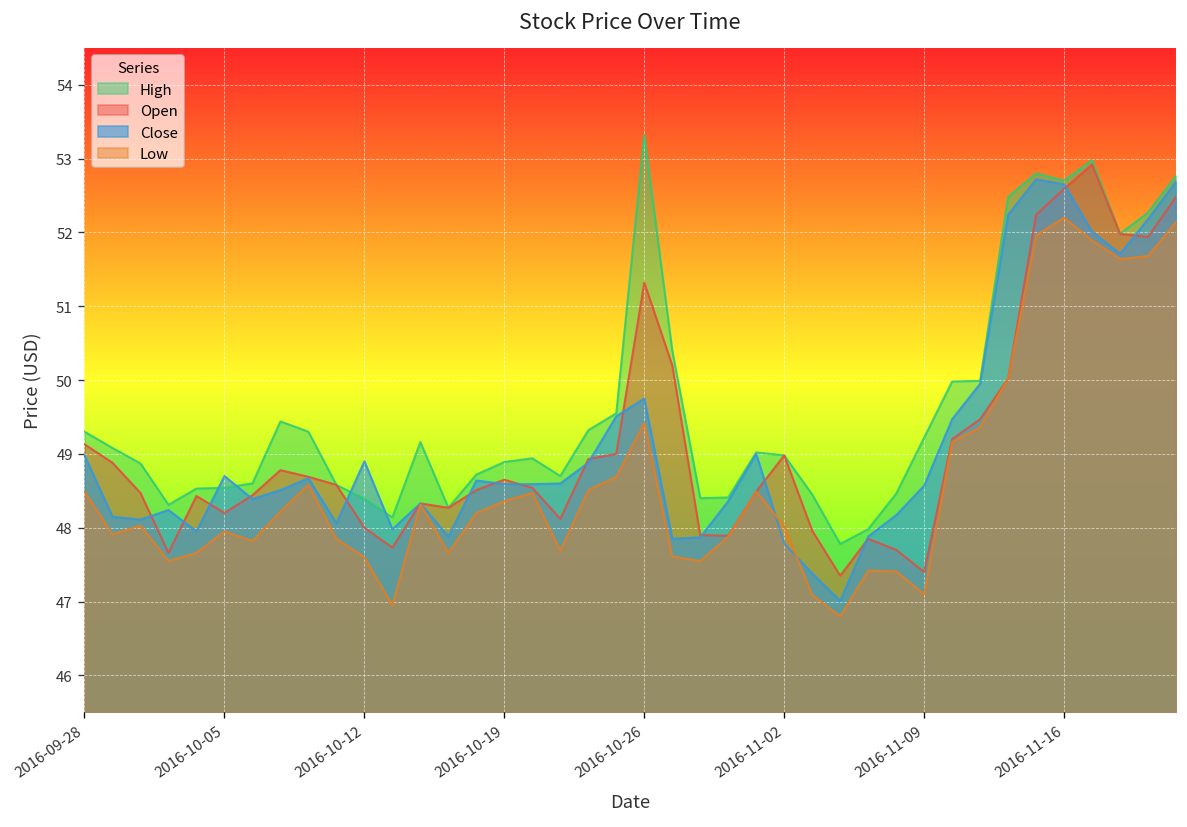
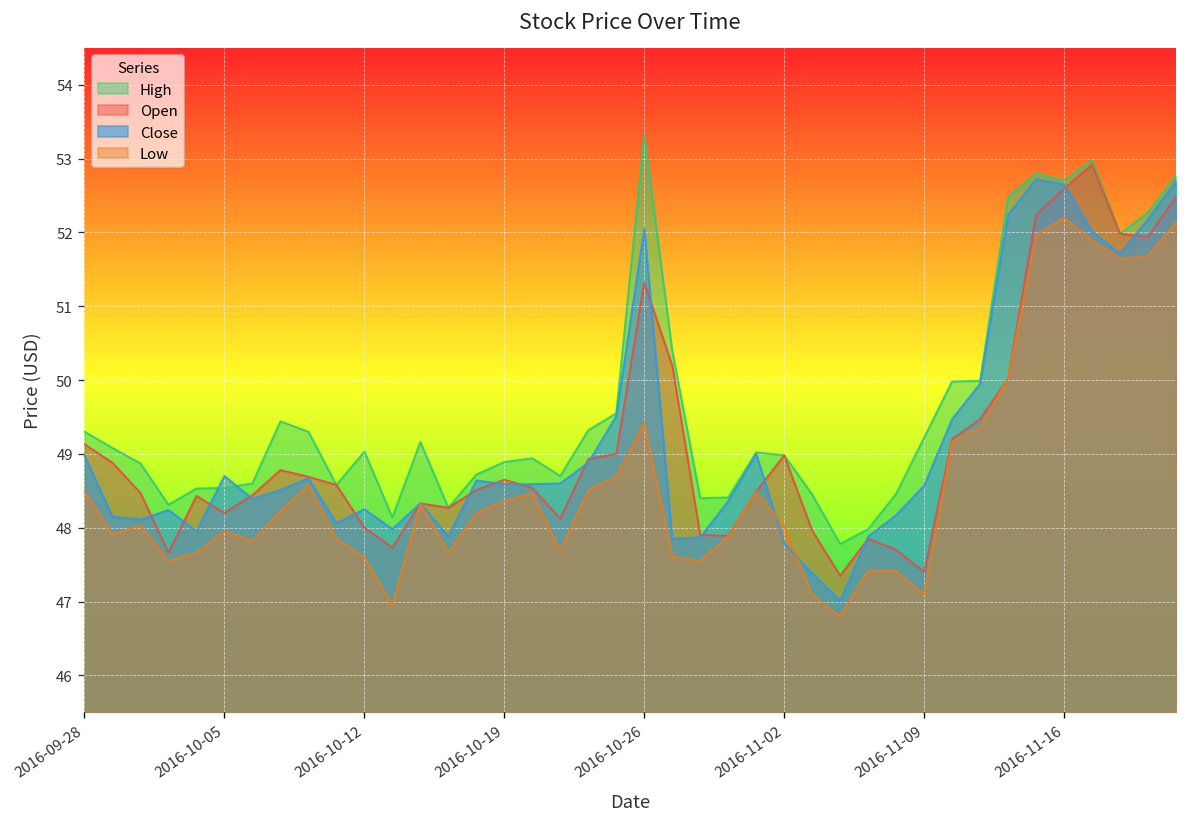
High, 2016-10-12: 48.4 -> 49.0
Close, 2016-10-12: 48.9 -> 48.3
Close, 2016-10-26: 49.8 -> 52.1
